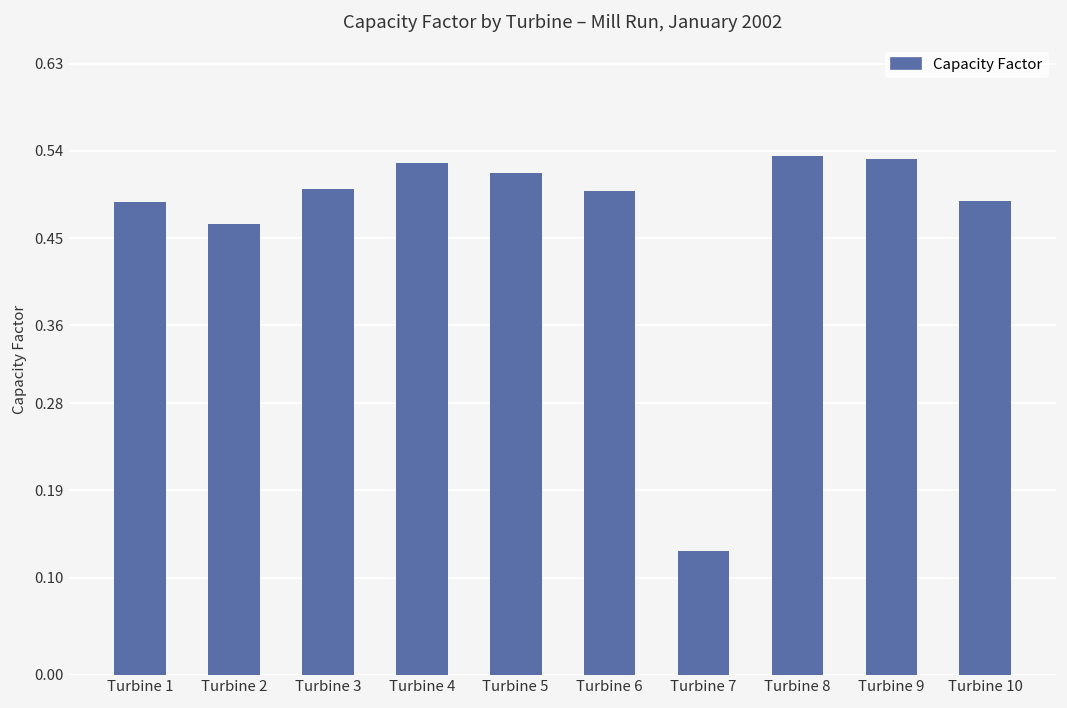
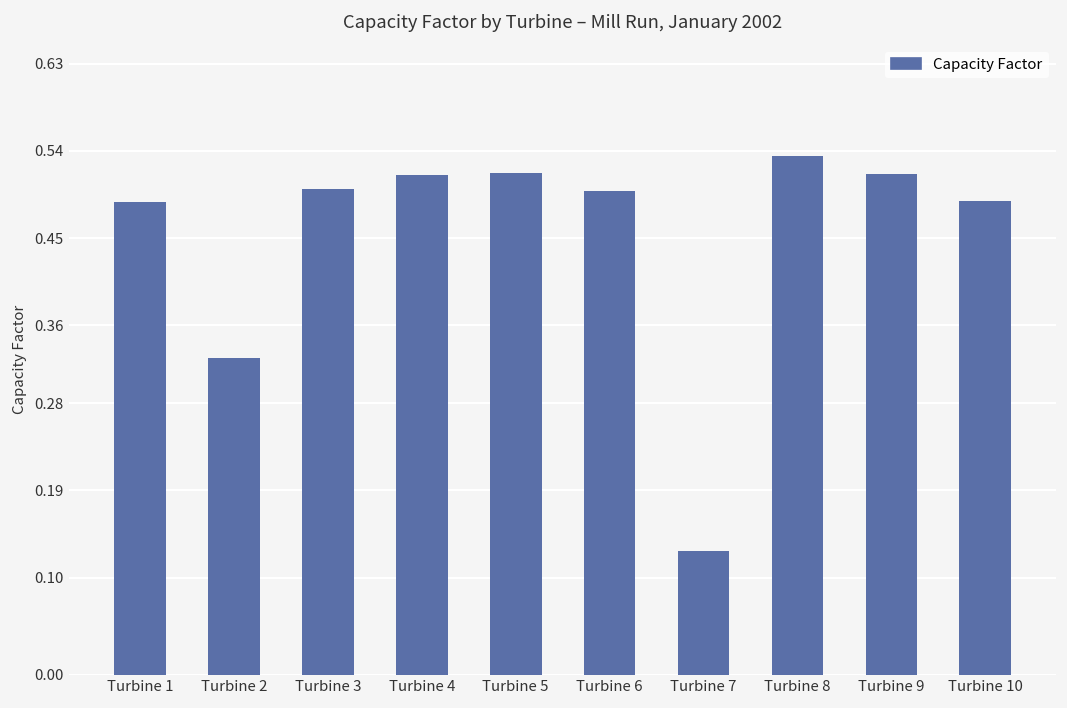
Turbine 2: 0.47 -> 0.33
Turbine 4: 0.53 -> 0.52
Turbine 9: 0.53 -> 0.52
